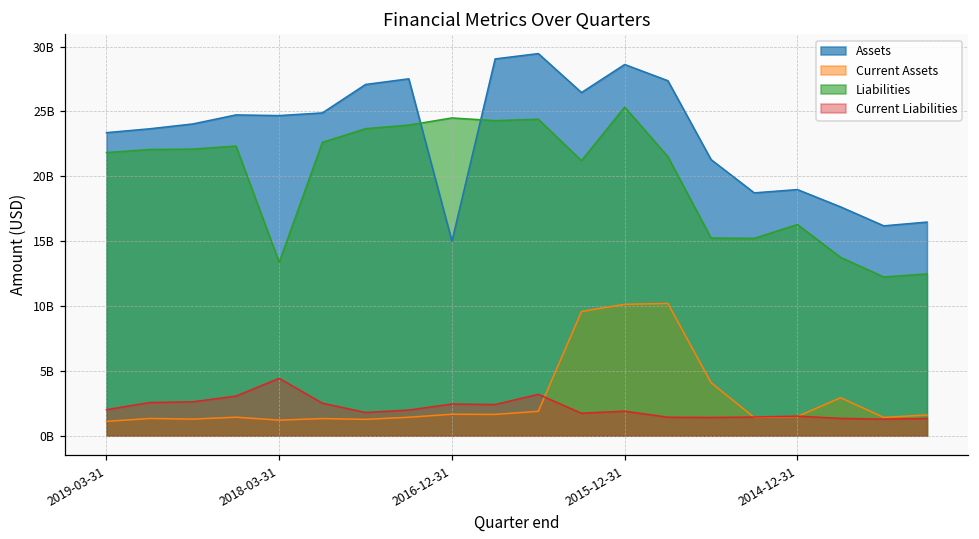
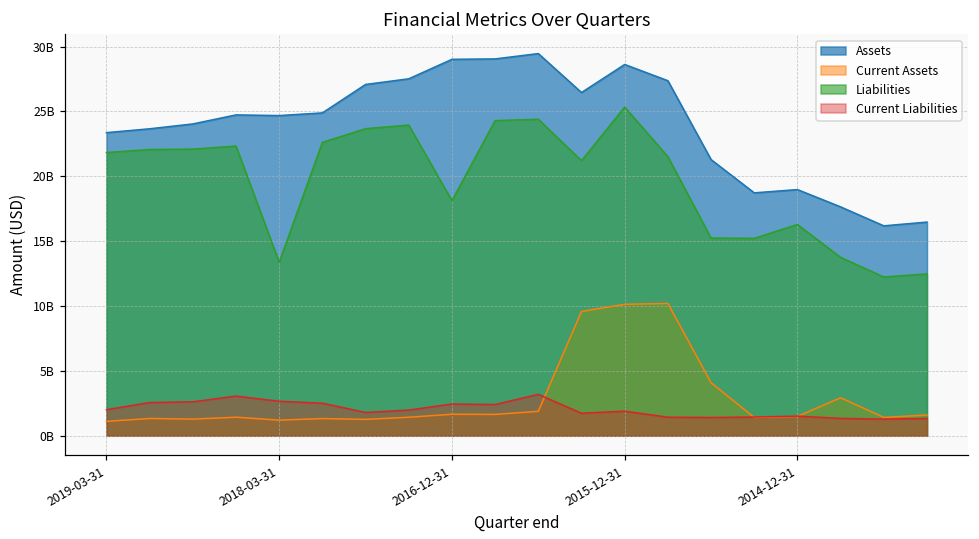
Current Liabilities, 2018-03-31: 4400000000 -> 2700000000
Assets, 2016-12-31: 15000000000 -> 29000000000
Liabilities, 2016-12-31: 24500000000 -> 18100000000
